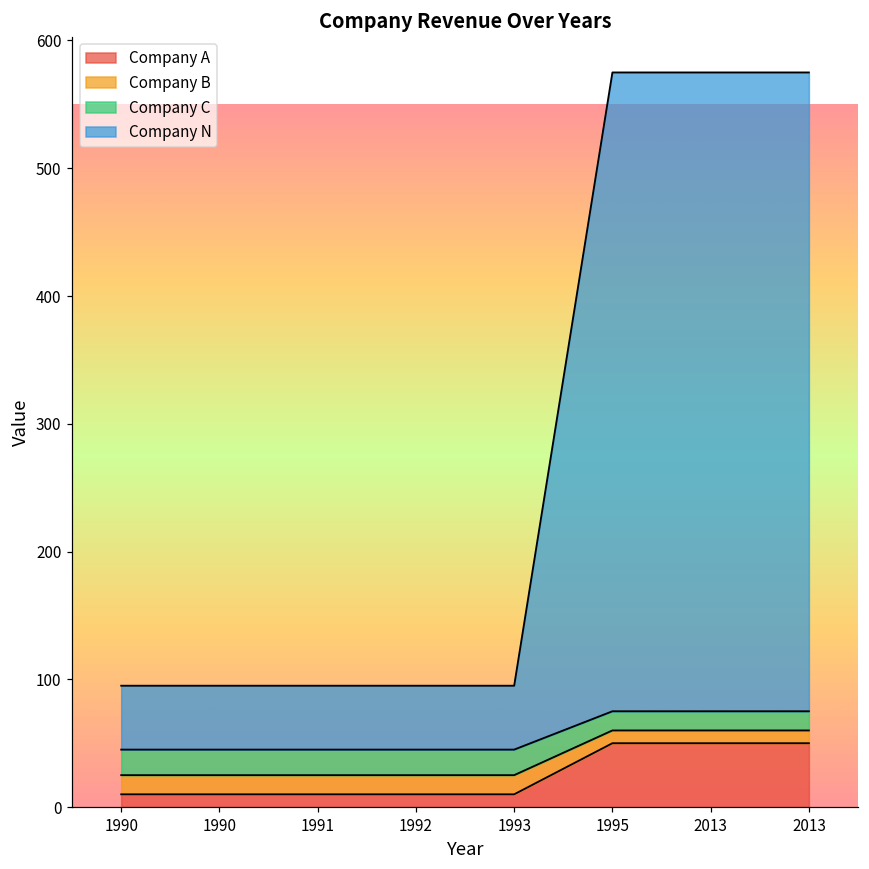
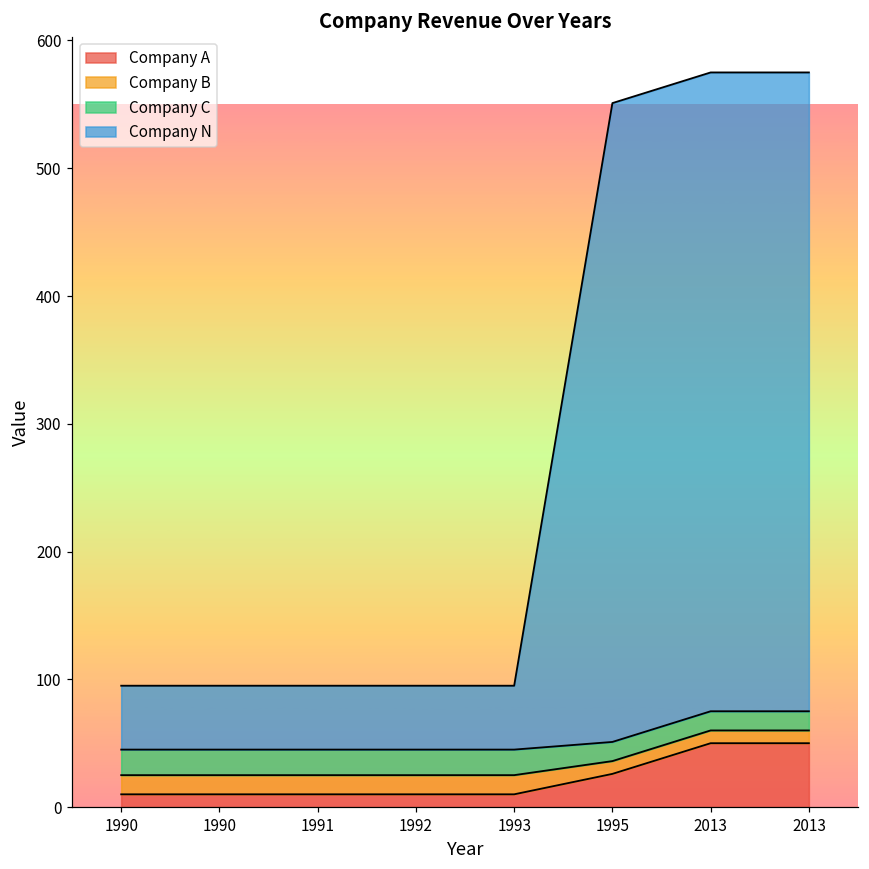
Company A, 1995: 50 -> 26
